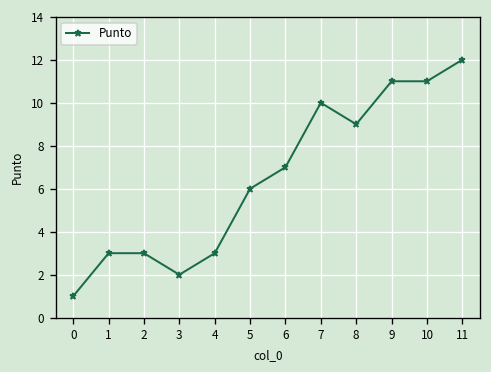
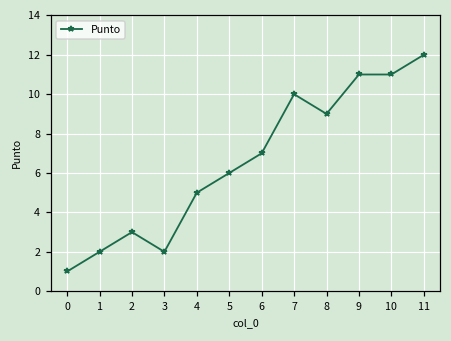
1: 3 -> 2
4: 3 -> 5
